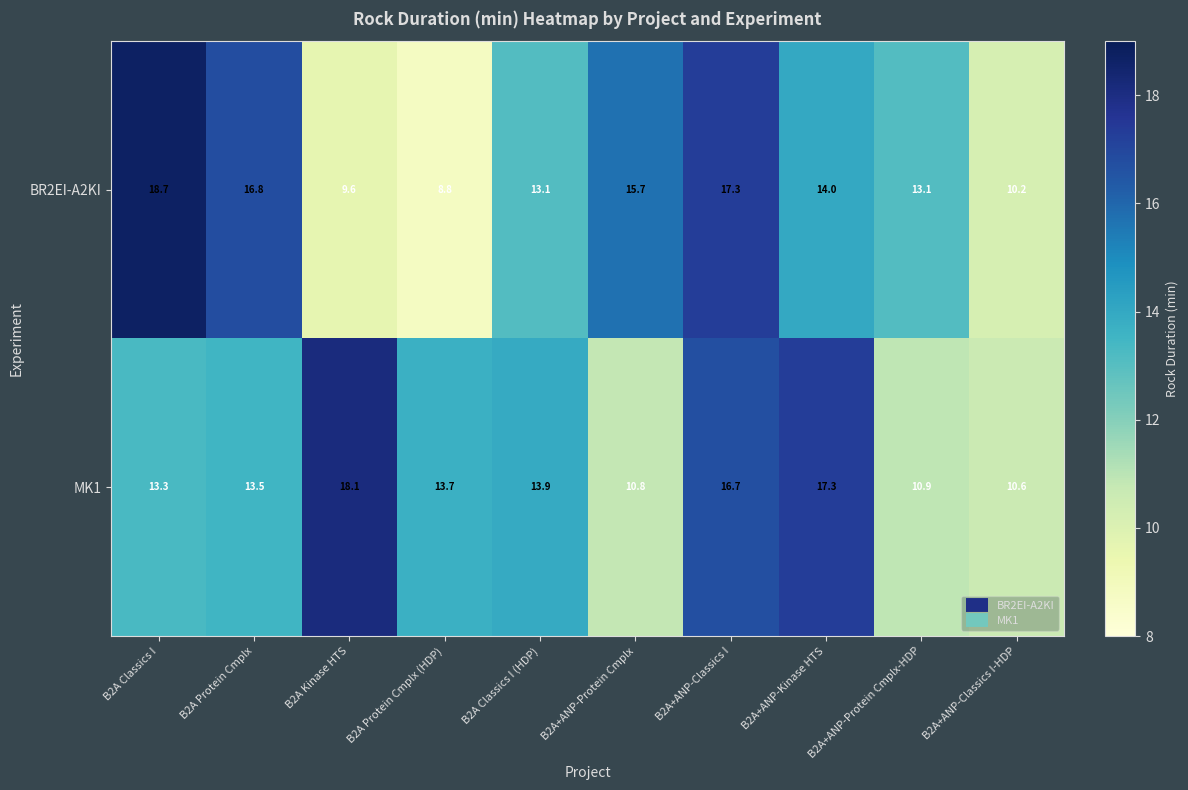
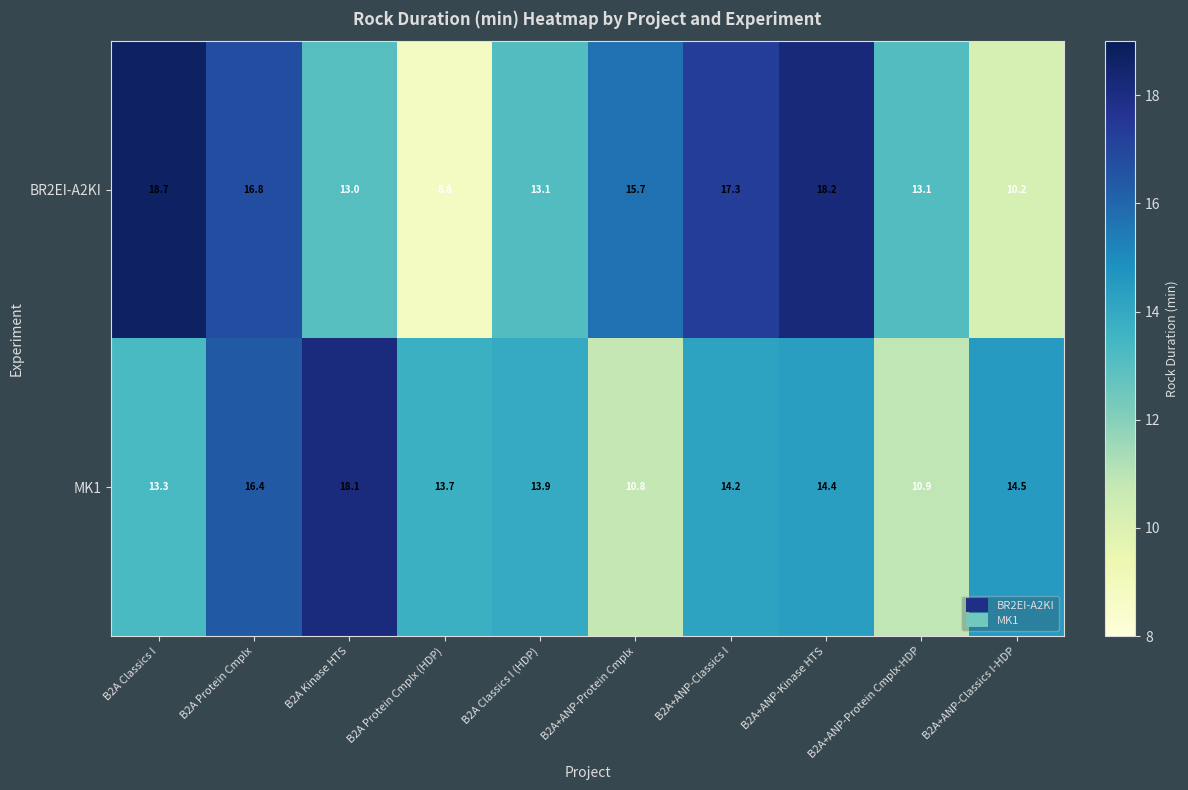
BR2EI-A2KI, B2A Kinase HTS: 9.6 -> 13.0
BR2EI-A2KI, B2A+ANP-Kinase HTS: 14.0 -> 18.2
MK1, B2A Protein Cmplx: 13.5 -> 16.4
MK1, B2A+ANP-Classics I: 16.7 -> 14.2
MK1, B2A+ANP-Kinase HTS: 17.3 -> 14.4
MK1, B2A+ANP-Classics I-HDP: 10.6 -> 14.5
